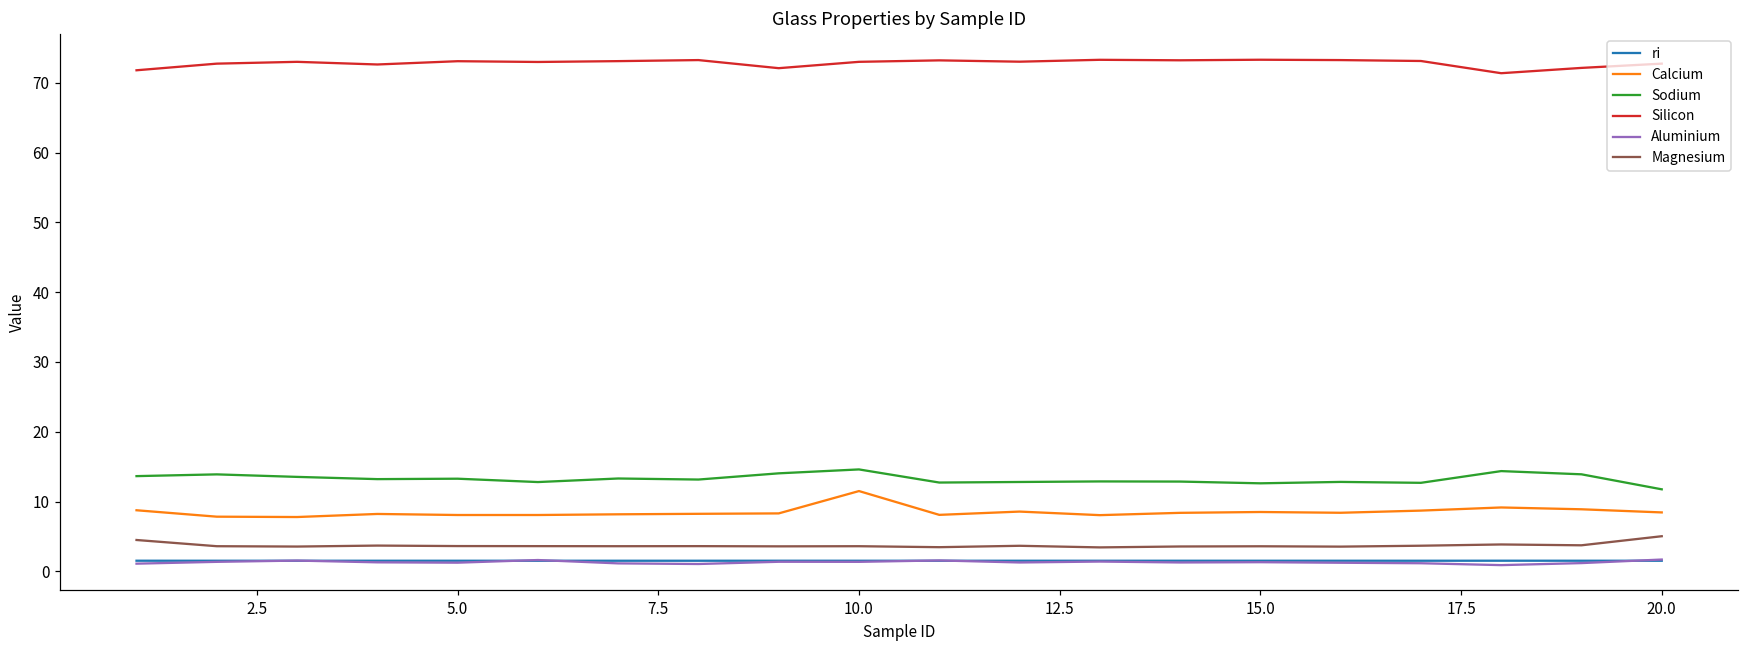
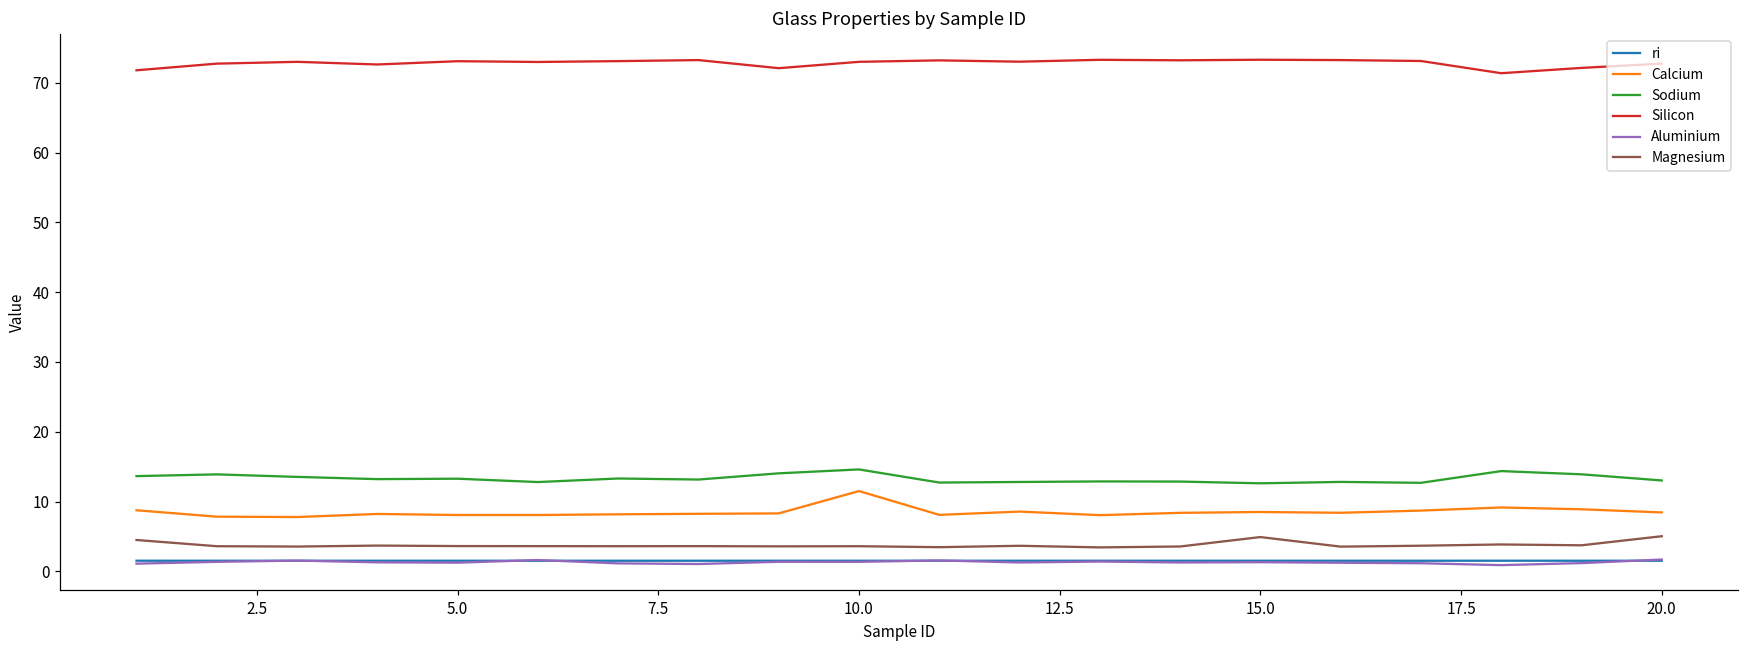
Magnesium, 15.0: 4 -> 5
Sodium, 20.0: 12 -> 13
